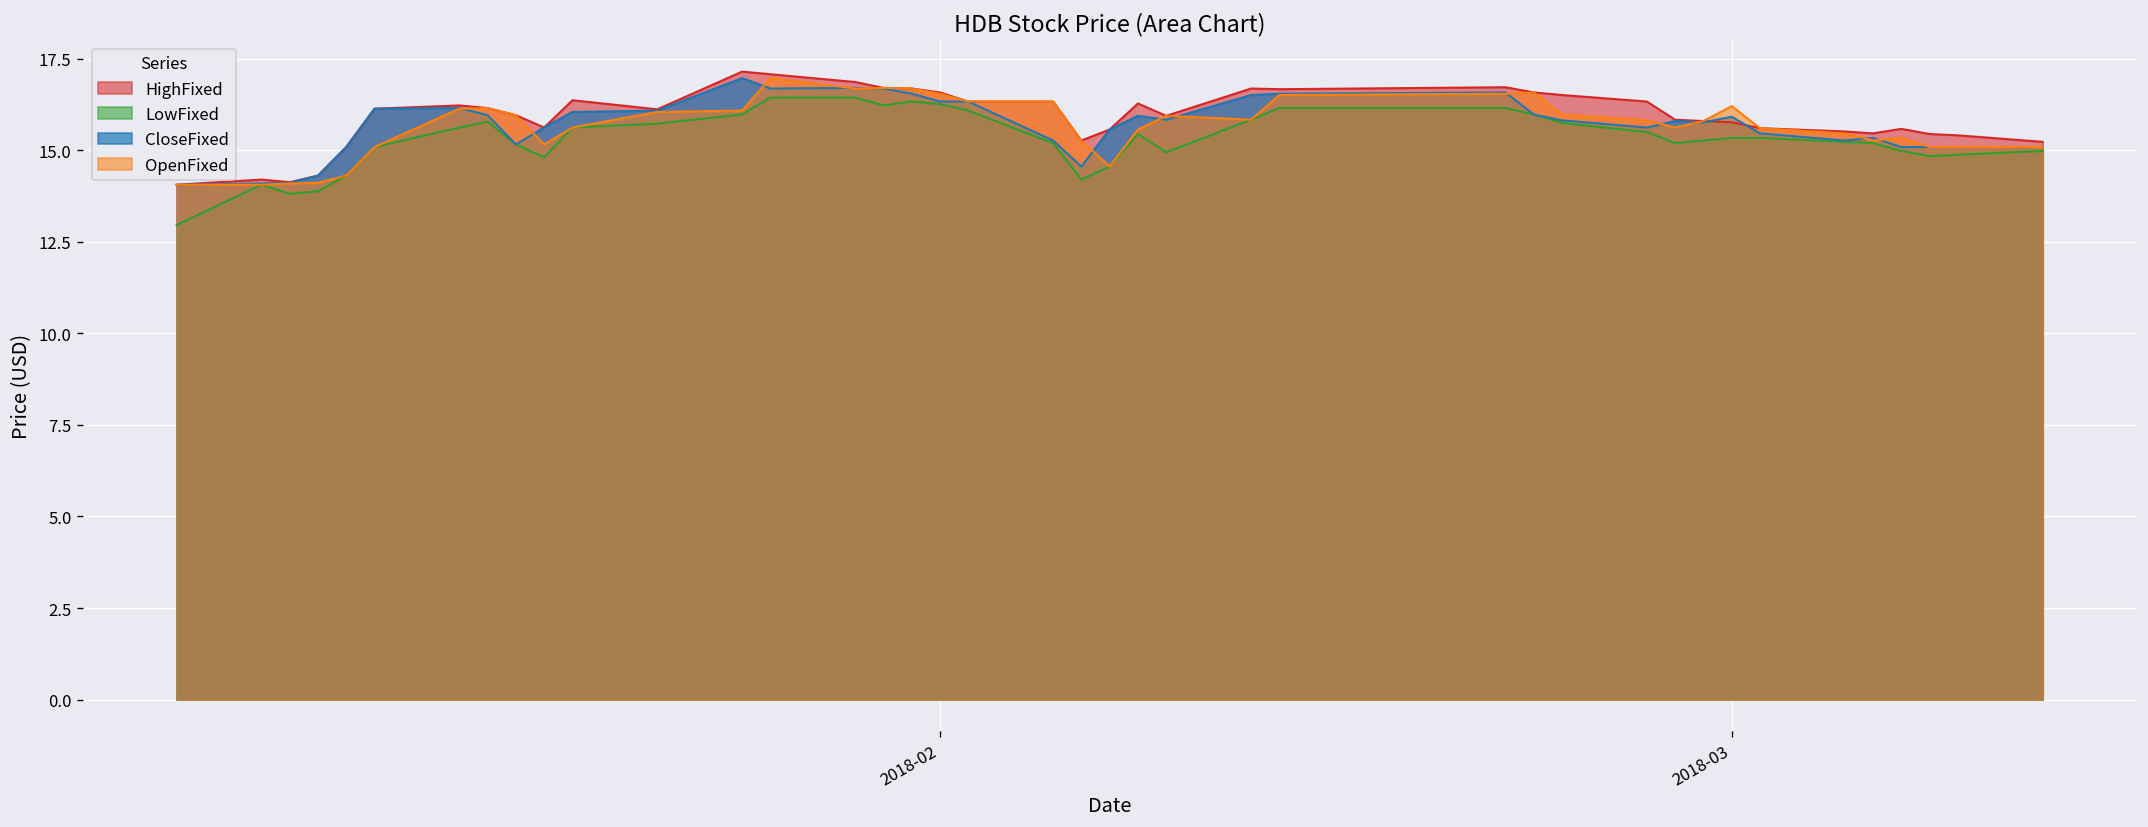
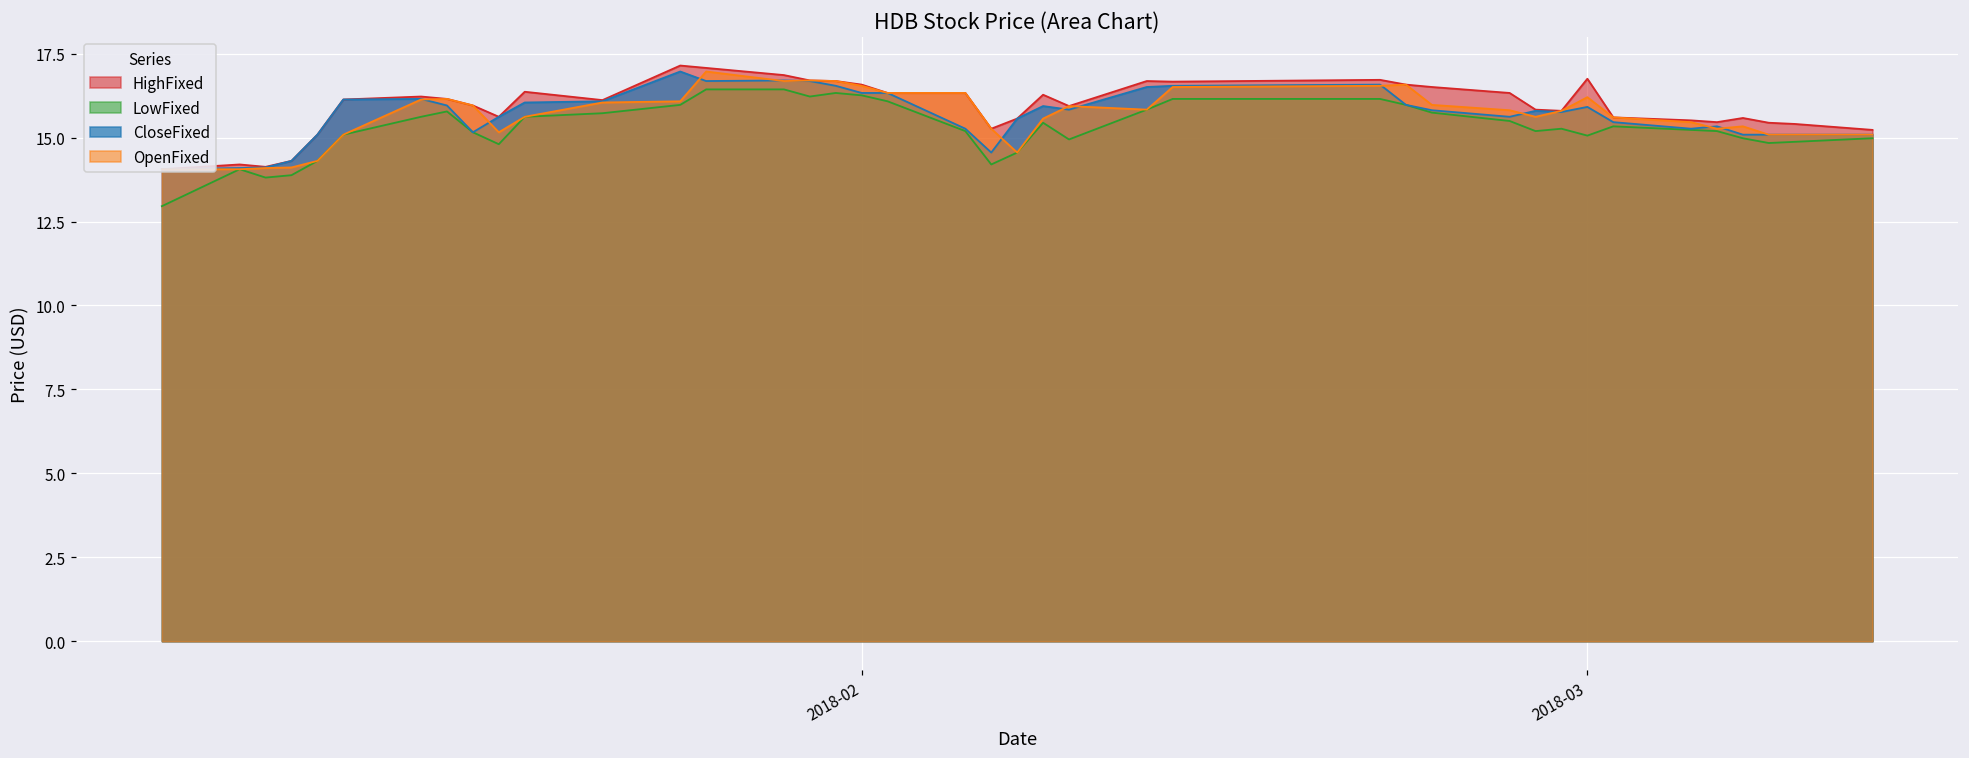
HighFixed, 2018-03: 15.8 -> 16.8
LowFixed, 2018-03: 15.3 -> 15.1
